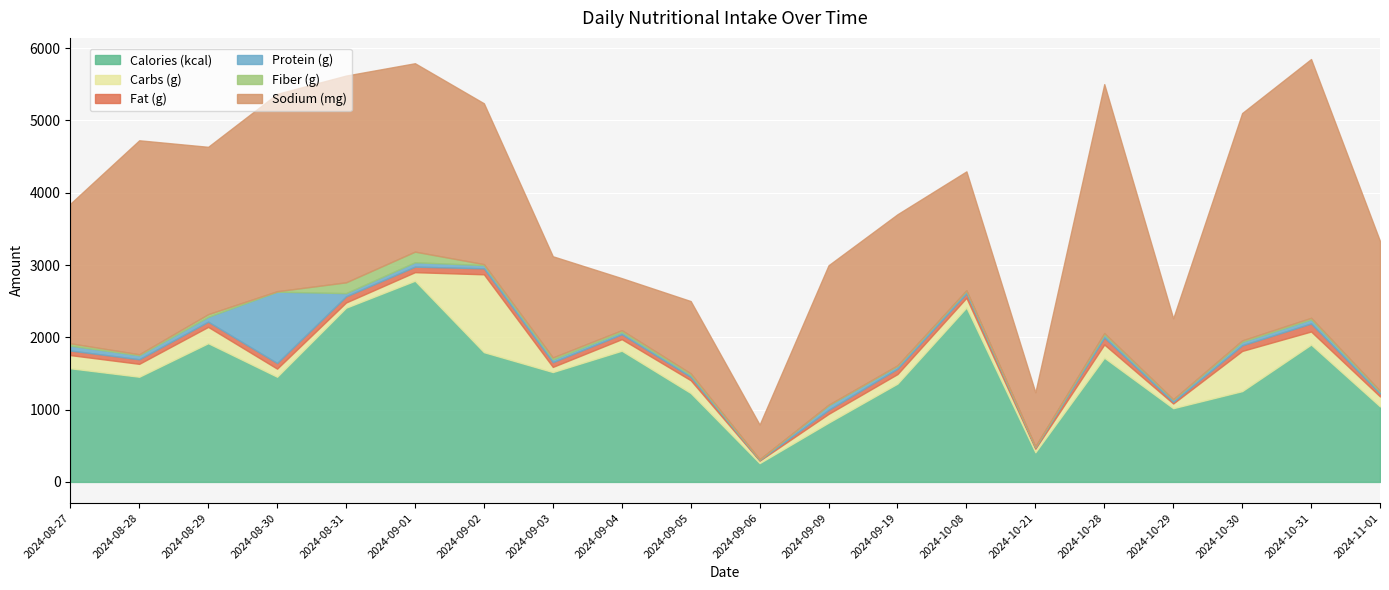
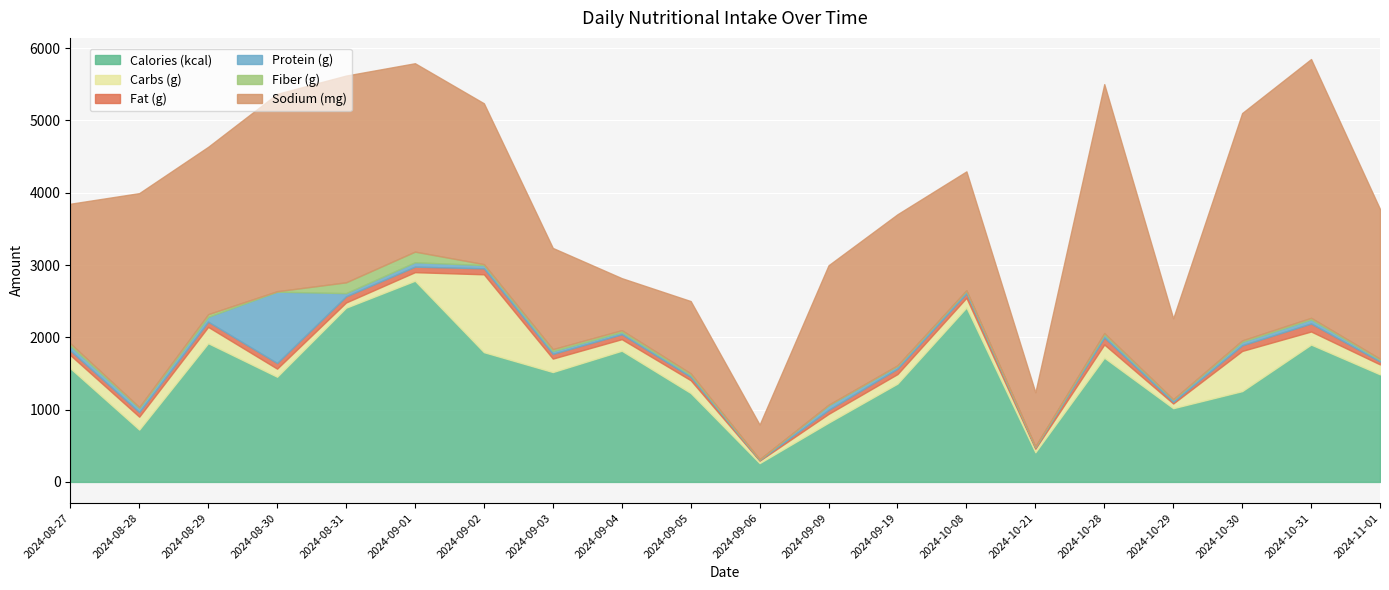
Calories (kcal), 2024-08-28: 1500 -> 700
Carbs (g), 2024-09-03: 100 -> 200
Calories (kcal), 2024-11-01: 1000 -> 1500
